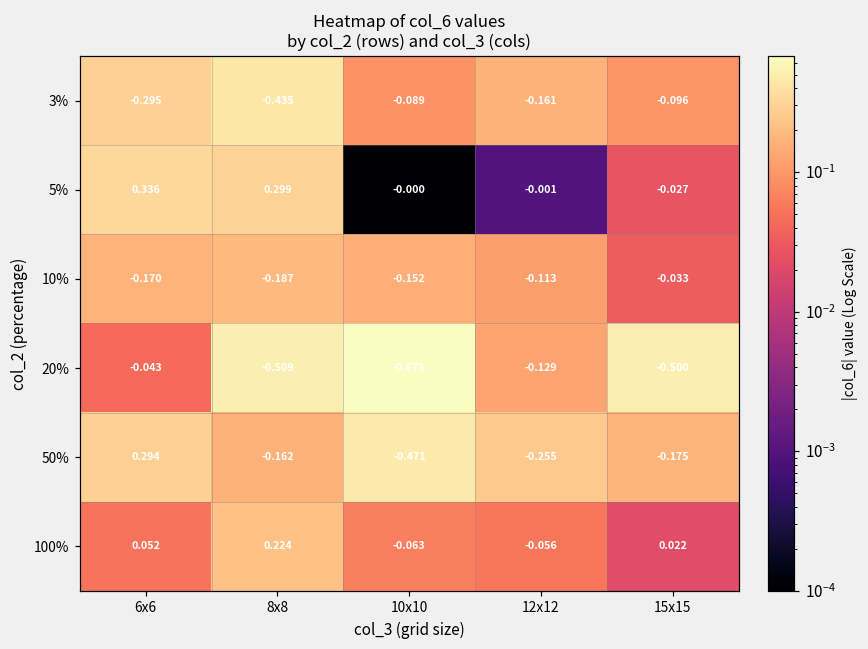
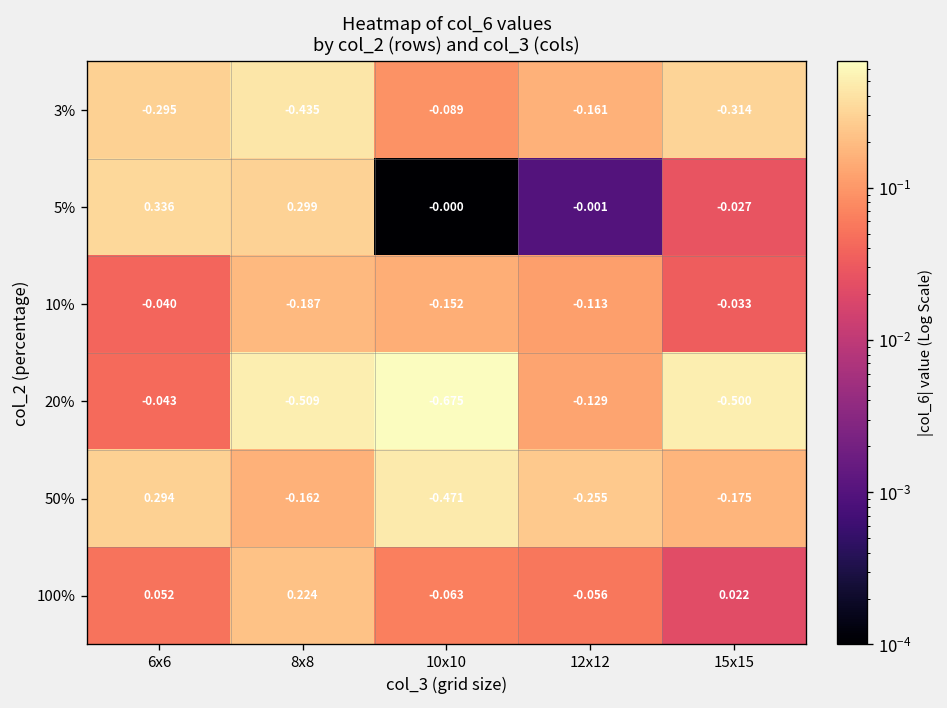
3%, 15x15: -0.096 -> -0.314
10%, 6x6: -0.170 -> -0.040
